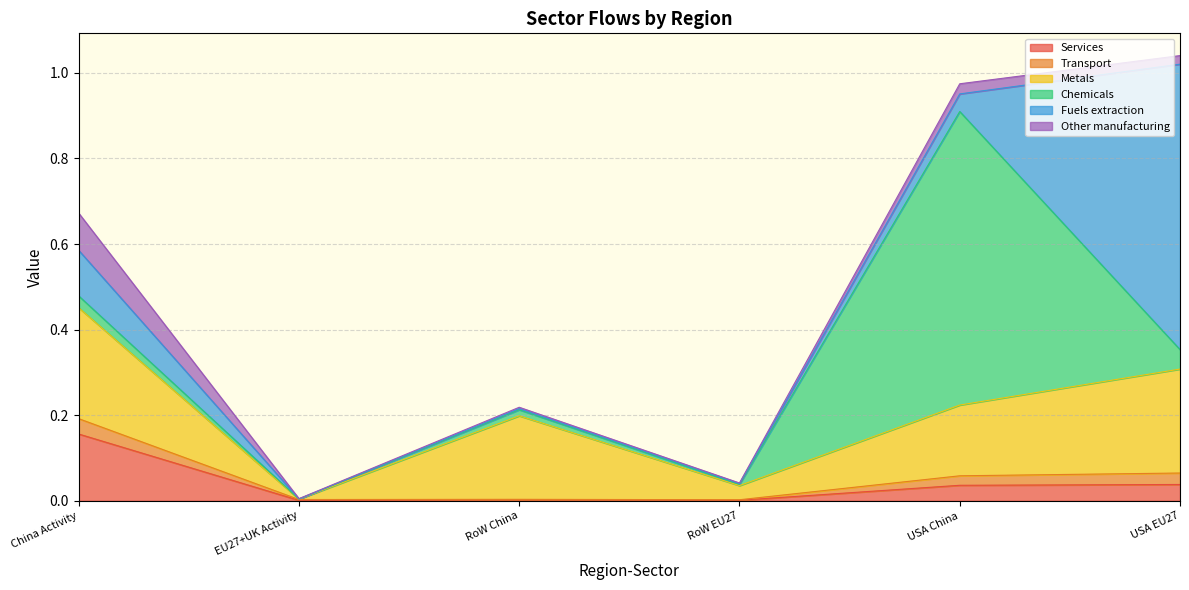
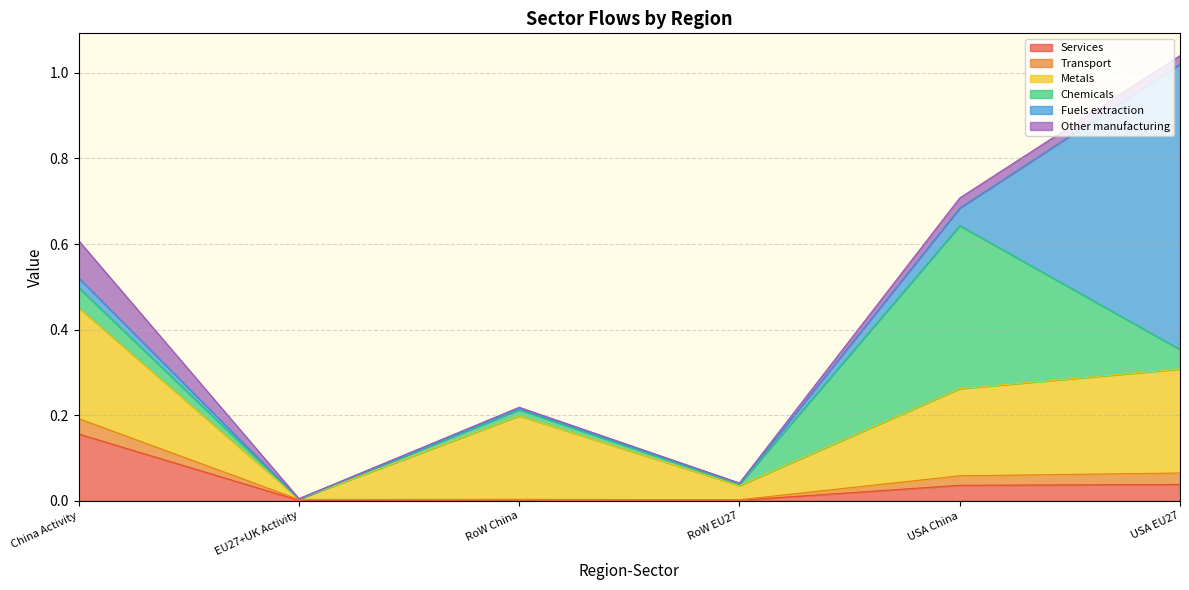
Chemicals, China Activity: 0.03 -> 0.05
Fuels extraction, China Activity: 0.11 -> 0.02
Metals, USA China: 0.17 -> 0.20
Chemicals, USA China: 0.69 -> 0.38
